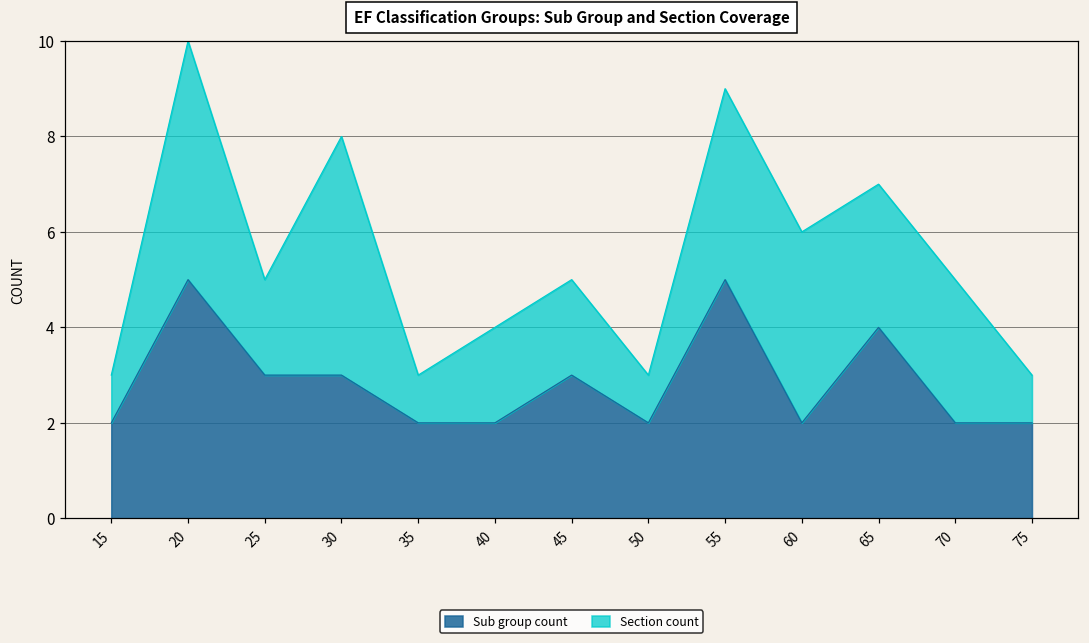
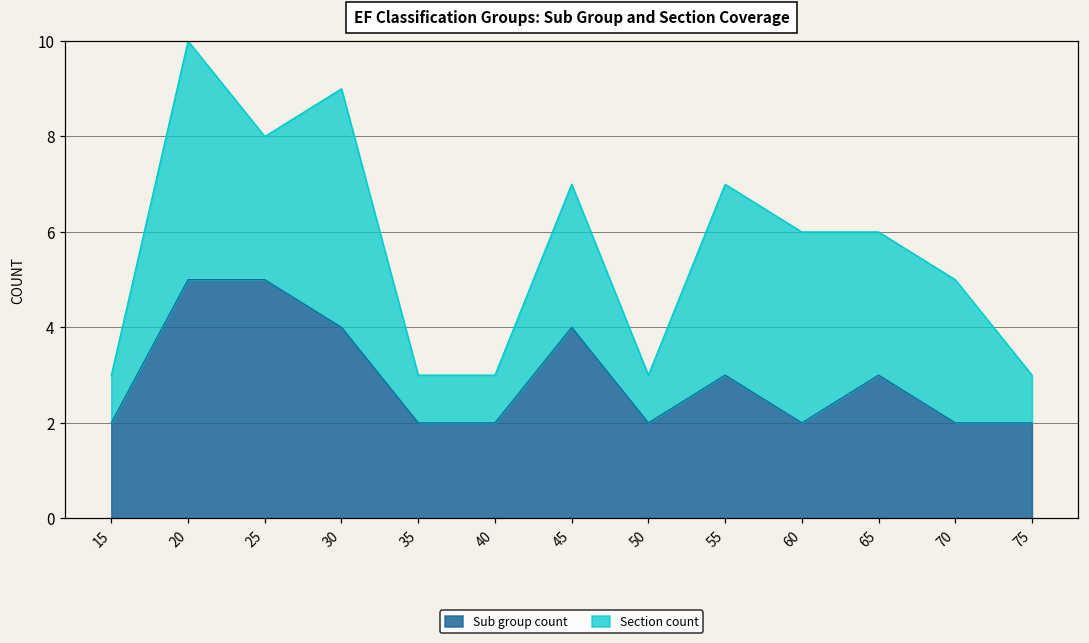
Sub group count, 25: 3 -> 5
Section count, 25: 2 -> 3
Sub group count, 30: 3 -> 4
Section count, 40: 2 -> 1
Sub group count, 45: 3 -> 4
Section count, 45: 2 -> 3
Sub group count, 55: 5 -> 3
Sub group count, 65: 4 -> 3
